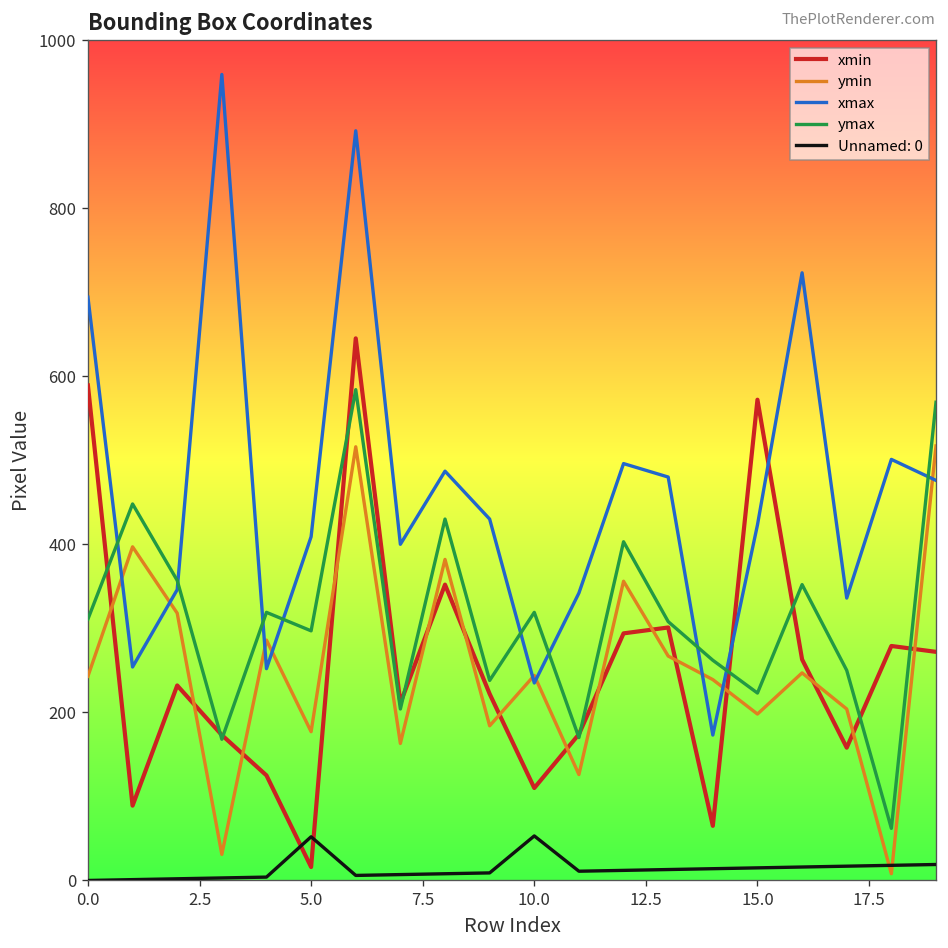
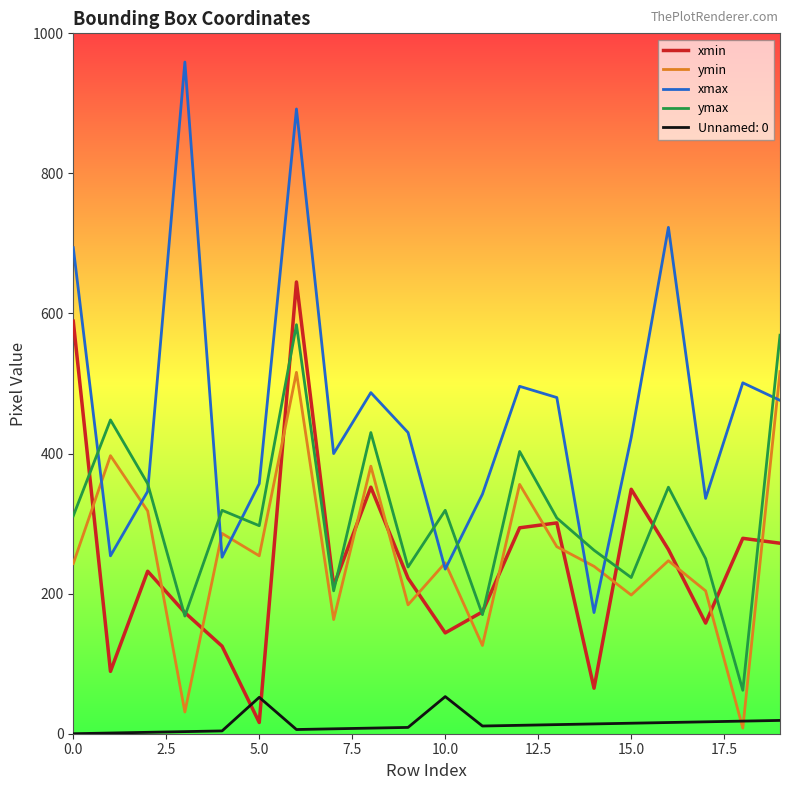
ymin, 5.0: 180 -> 250
xmax, 5.0: 410 -> 360
xmin, 10.0: 110 -> 140
xmin, 15.0: 570 -> 350
